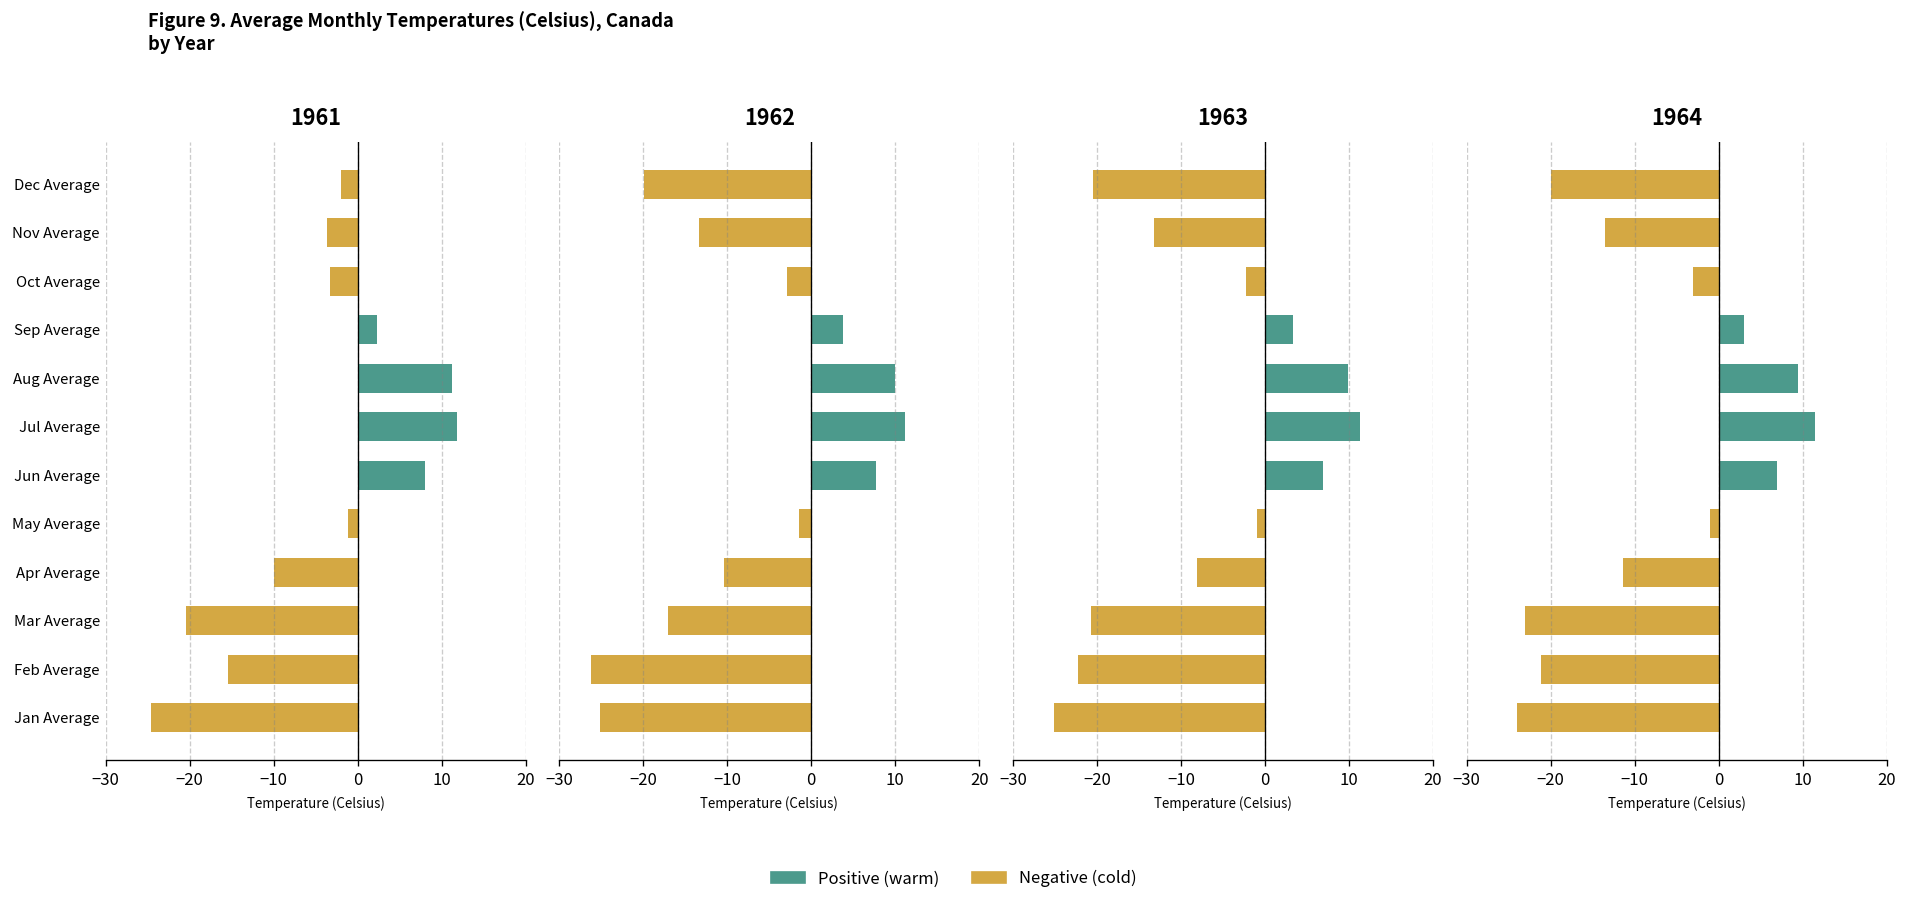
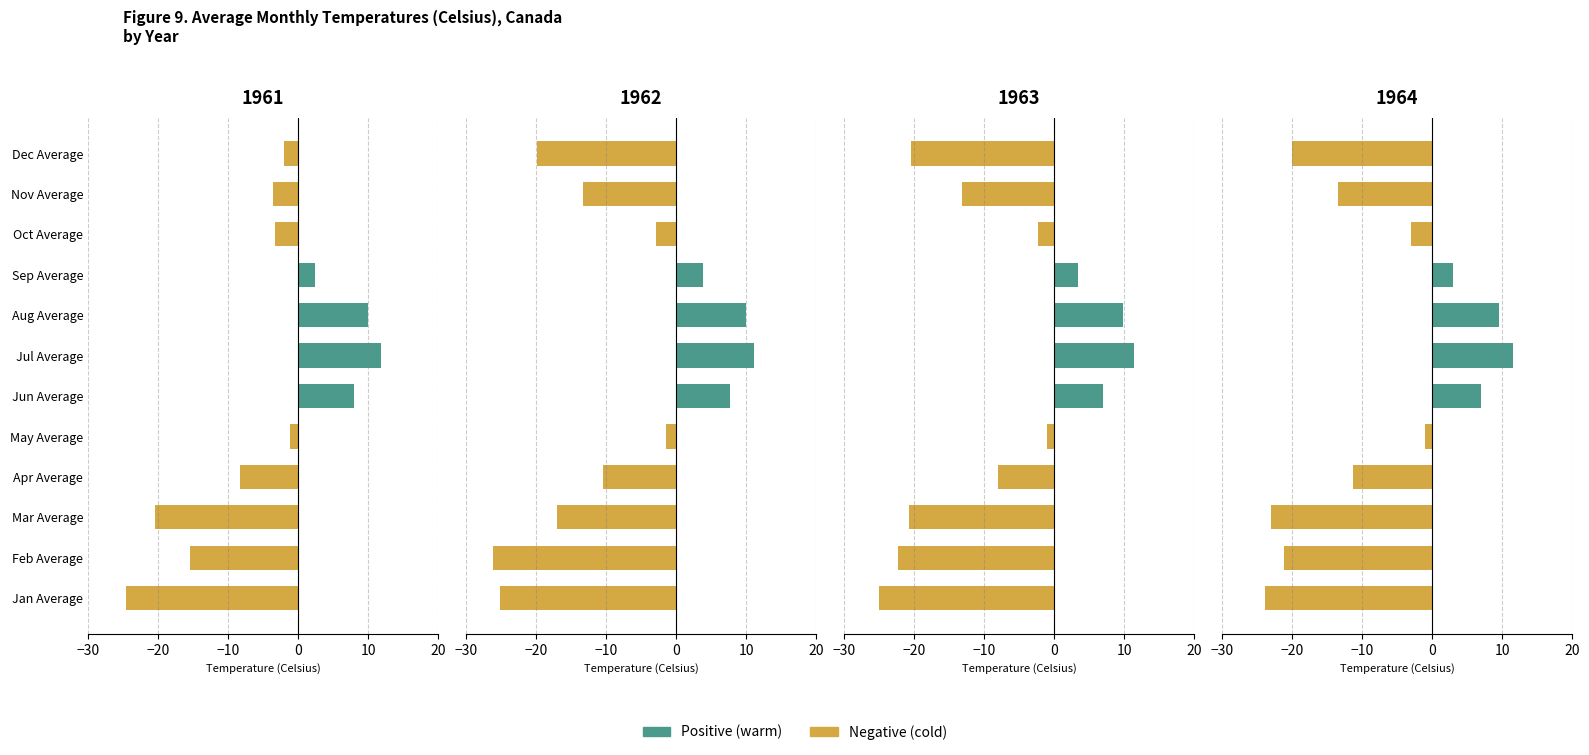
1961, Positive (warm), Aug Average: 11 -> 10
1961, Negative (cold), Apr Average: -10 -> -8
